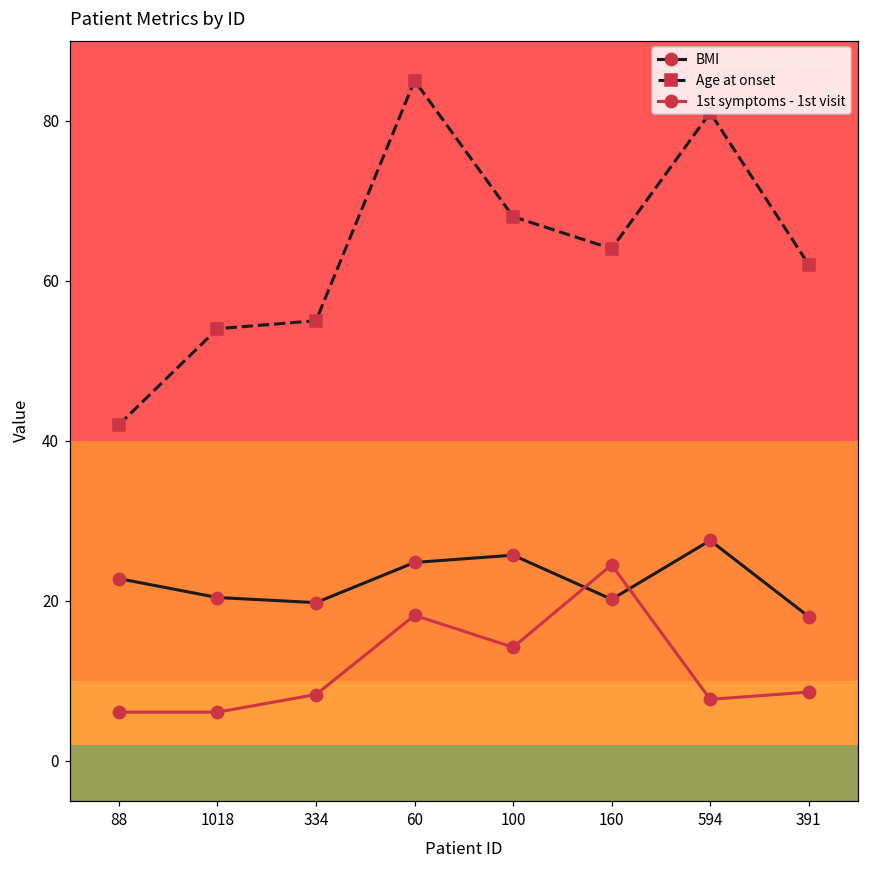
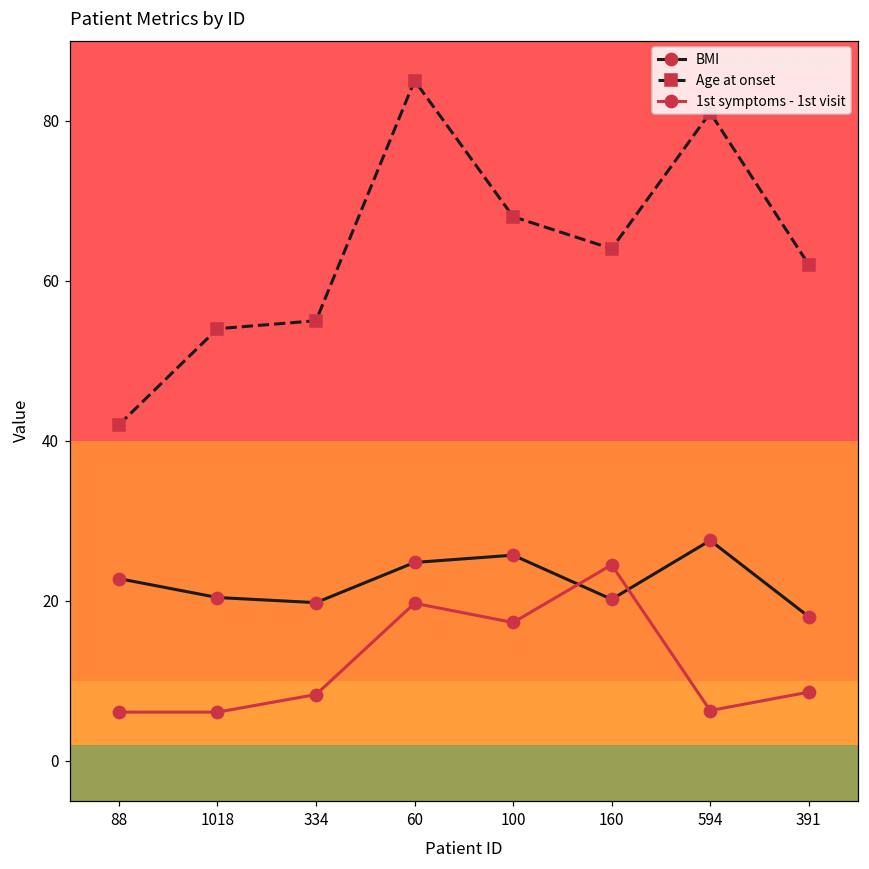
1st symptoms - 1st visit, 60: 18 -> 20
1st symptoms - 1st visit, 100: 14 -> 17
1st symptoms - 1st visit, 594: 8 -> 6
